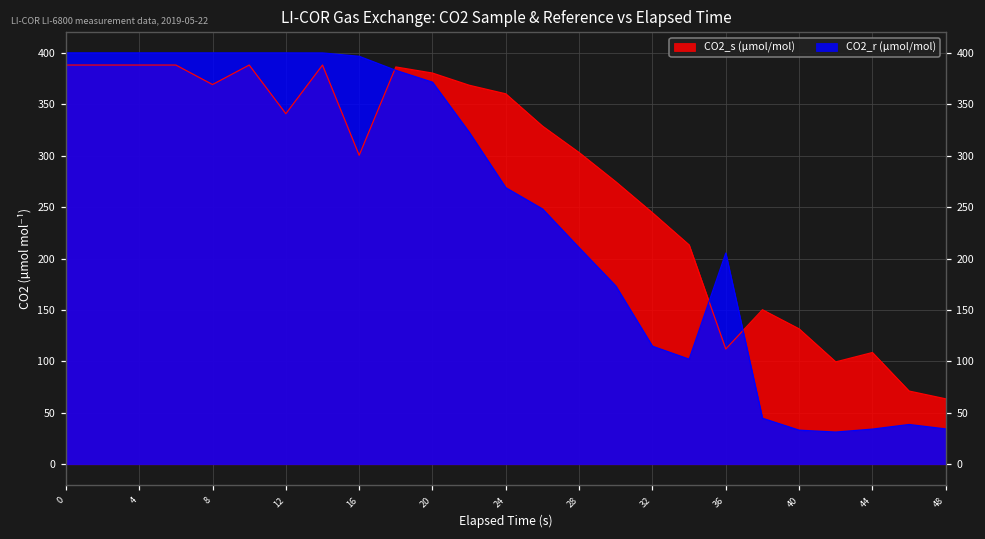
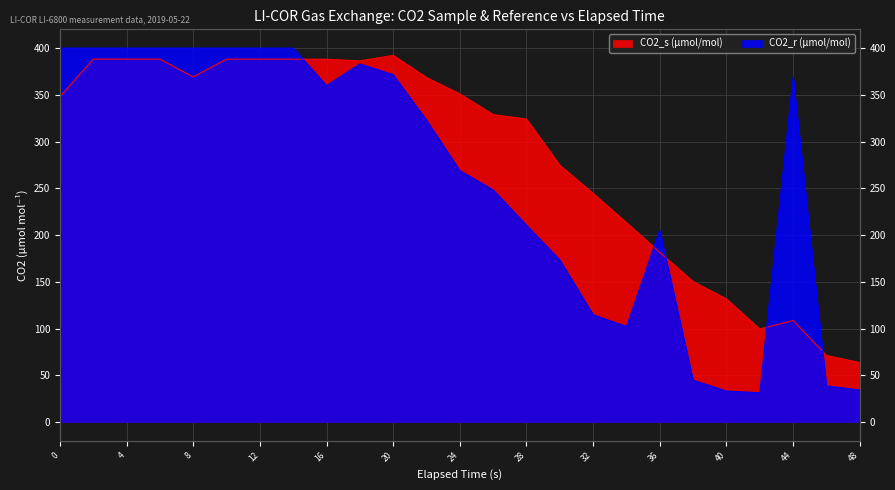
CO2_s (µmol/mol), 0: 390 -> 350
CO2_s (µmol/mol), 12: 340 -> 390
CO2_s (µmol/mol), 16: 300 -> 390
CO2_r (µmol/mol), 16: 400 -> 360
CO2_s (µmol/mol), 20: 380 -> 390
CO2_s (µmol/mol), 24: 360 -> 350
CO2_s (µmol/mol), 28: 300 -> 320
CO2_s (µmol/mol), 36: 110 -> 180
CO2_r (µmol/mol), 44: 30 -> 370
